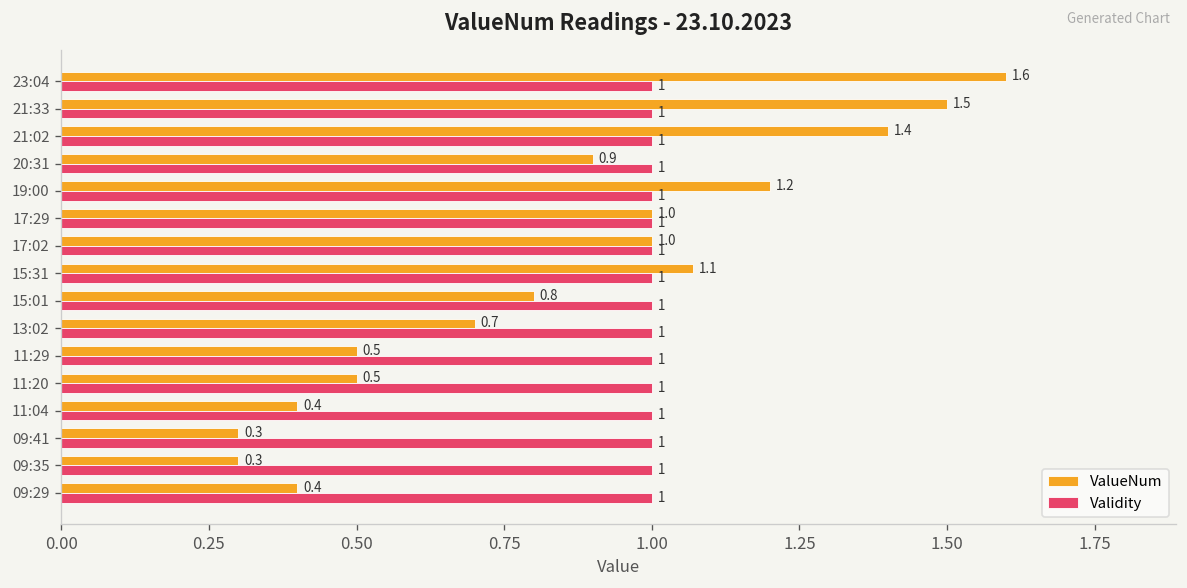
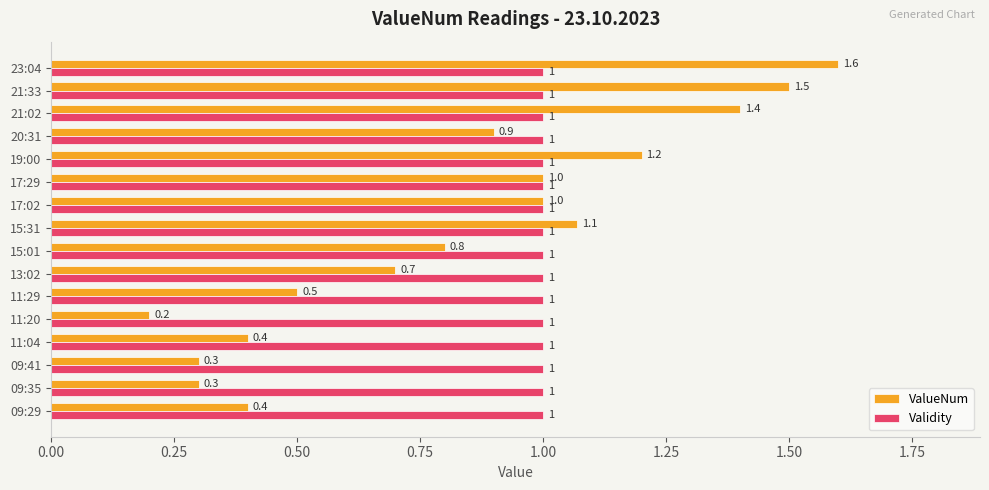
ValueNum, 11:20: 0.5 -> 0.2
